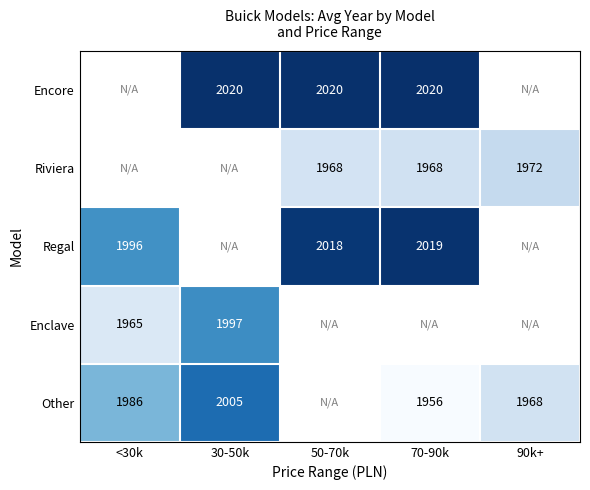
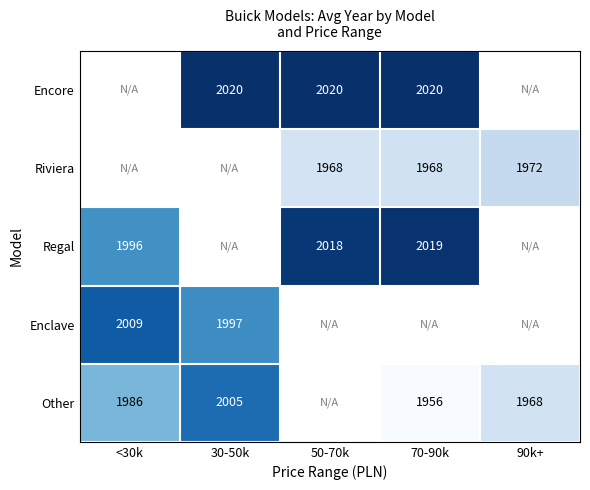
Enclave, <30k: 1965 -> 2009
